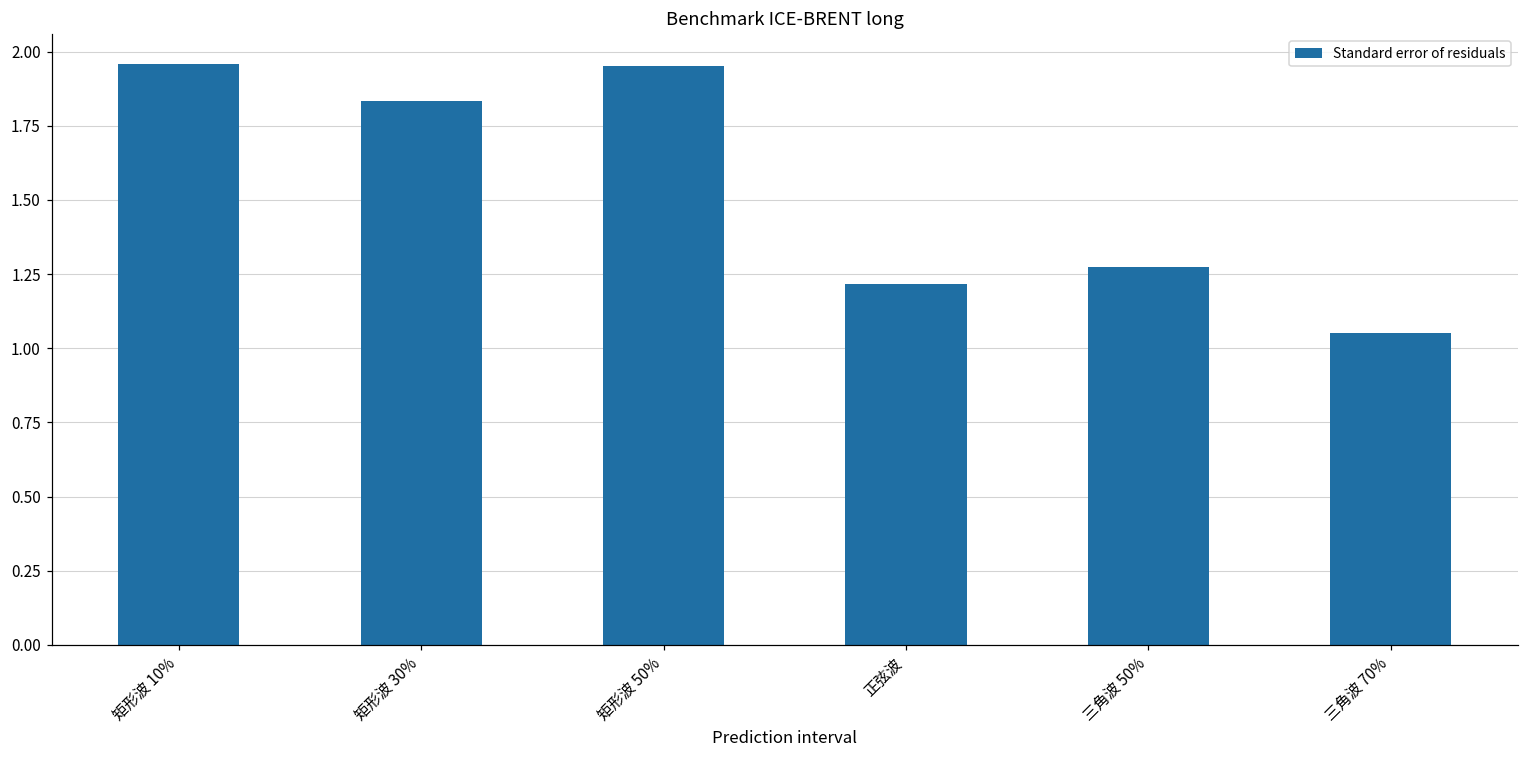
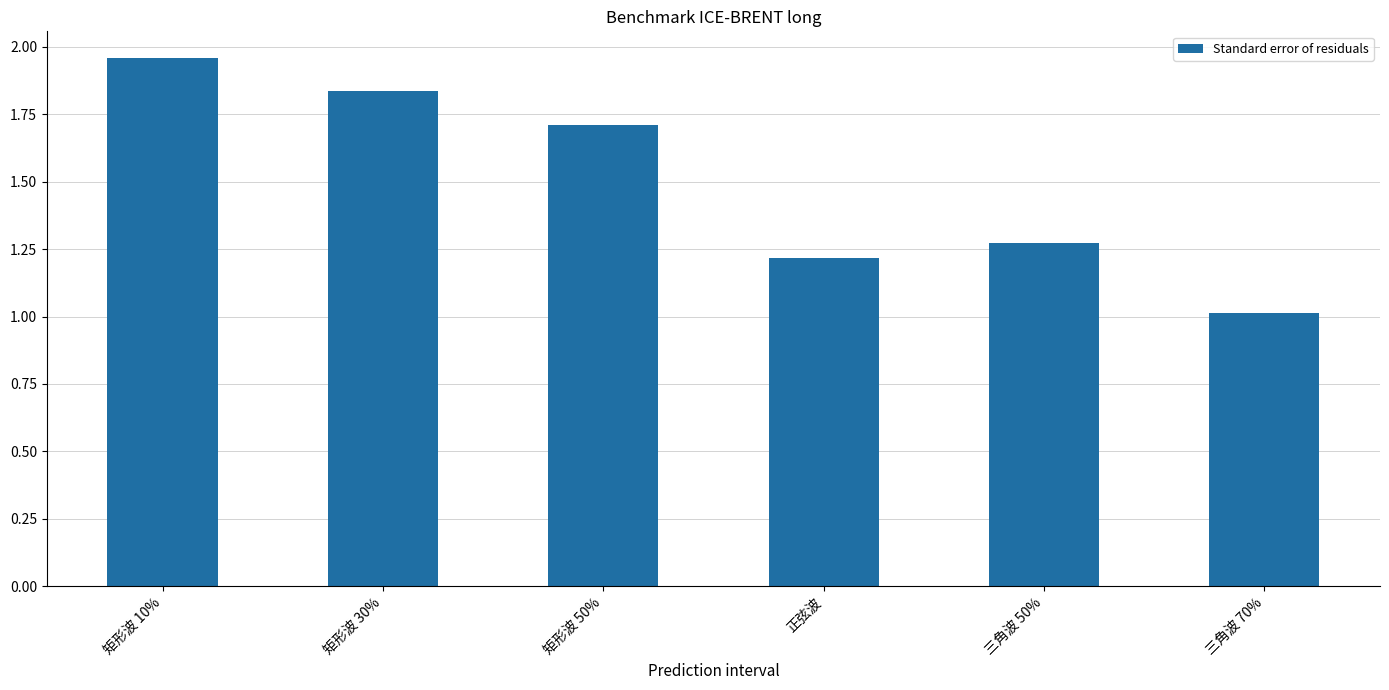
矩形波 50%: 1.95 -> 1.71
三角波 70%: 1.05 -> 1.01
